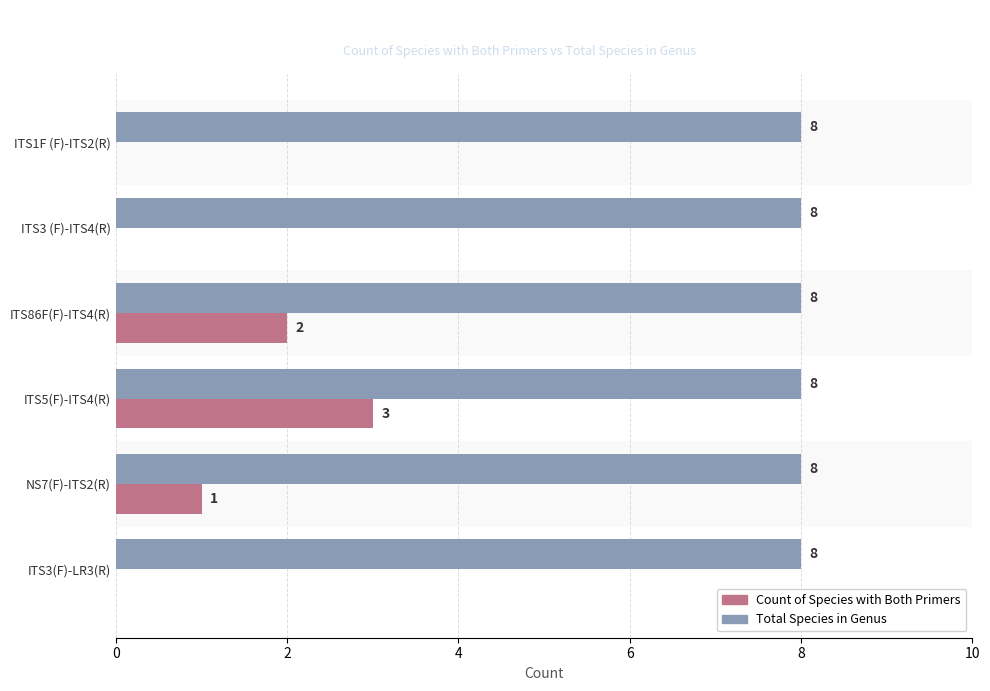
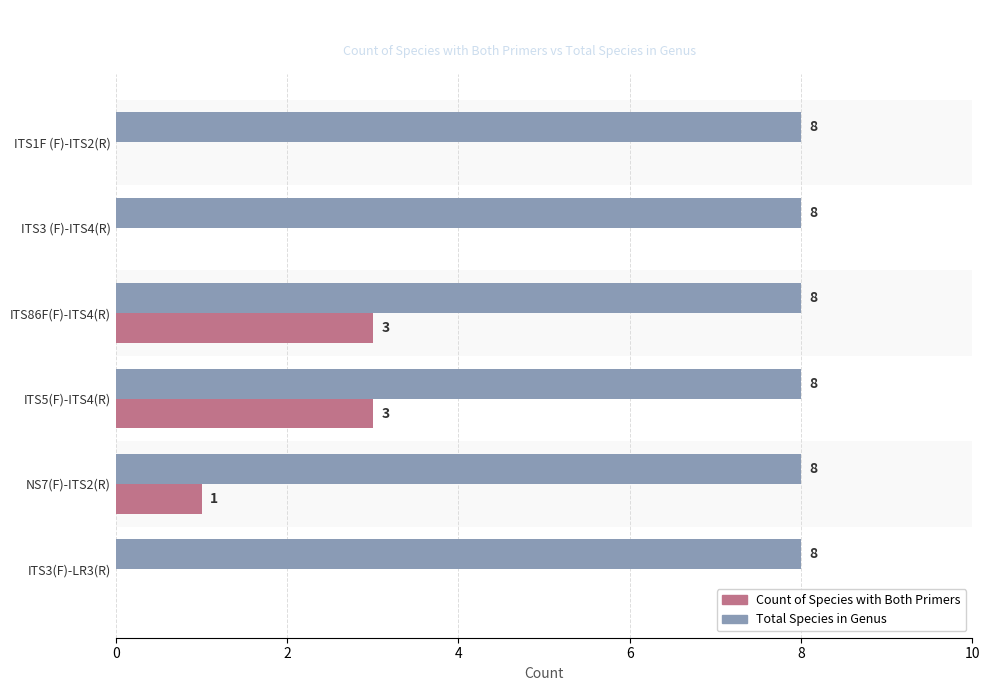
Count of Species with Both Primers, ITS86F(F)-ITS4(R): 2 -> 3
